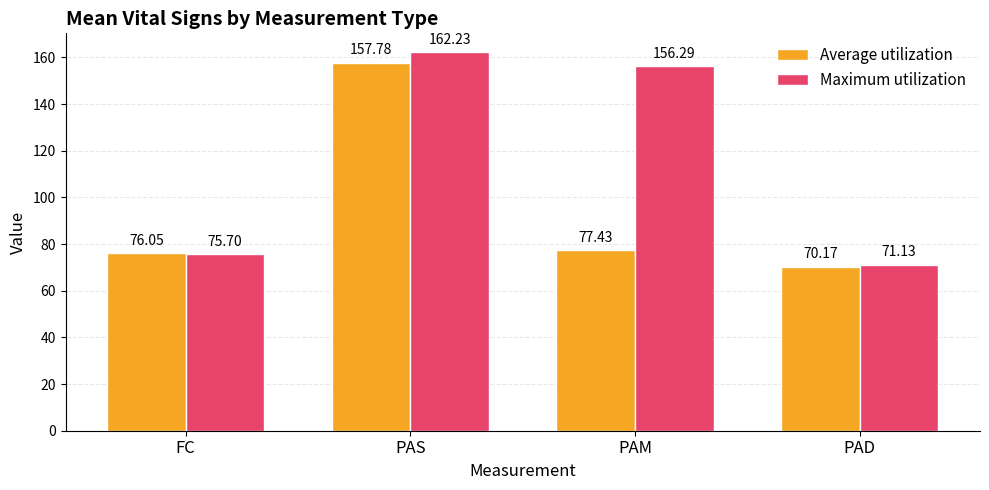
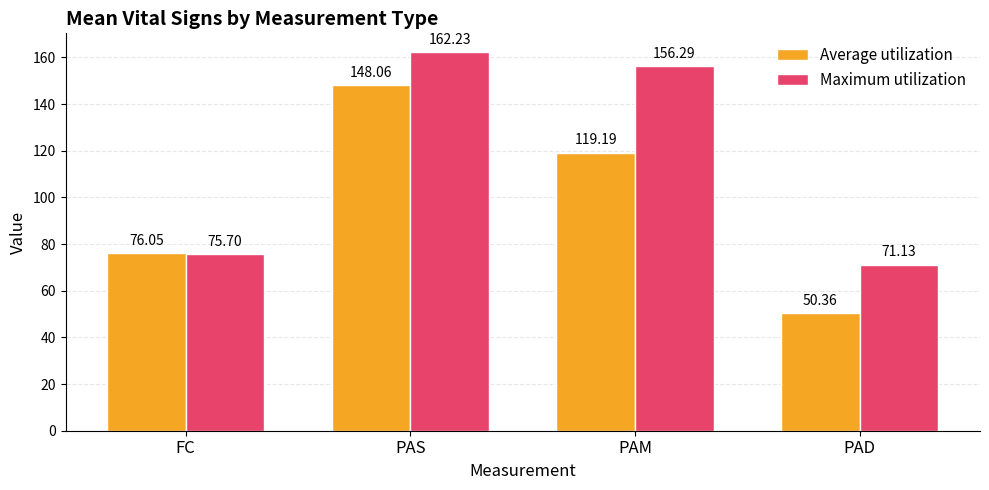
Average utilization, PAS: 157.78 -> 148.06
Average utilization, PAM: 77.43 -> 119.19
Average utilization, PAD: 70.17 -> 50.36
